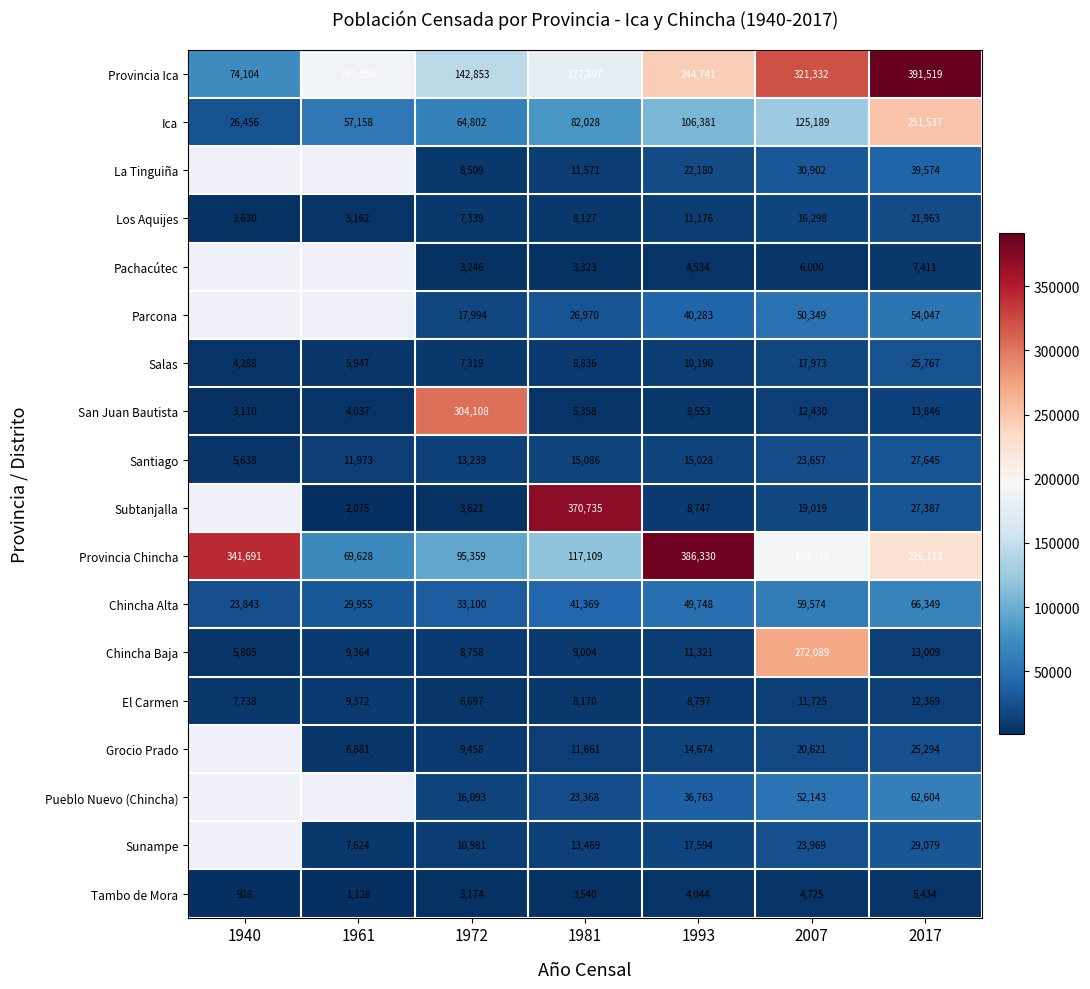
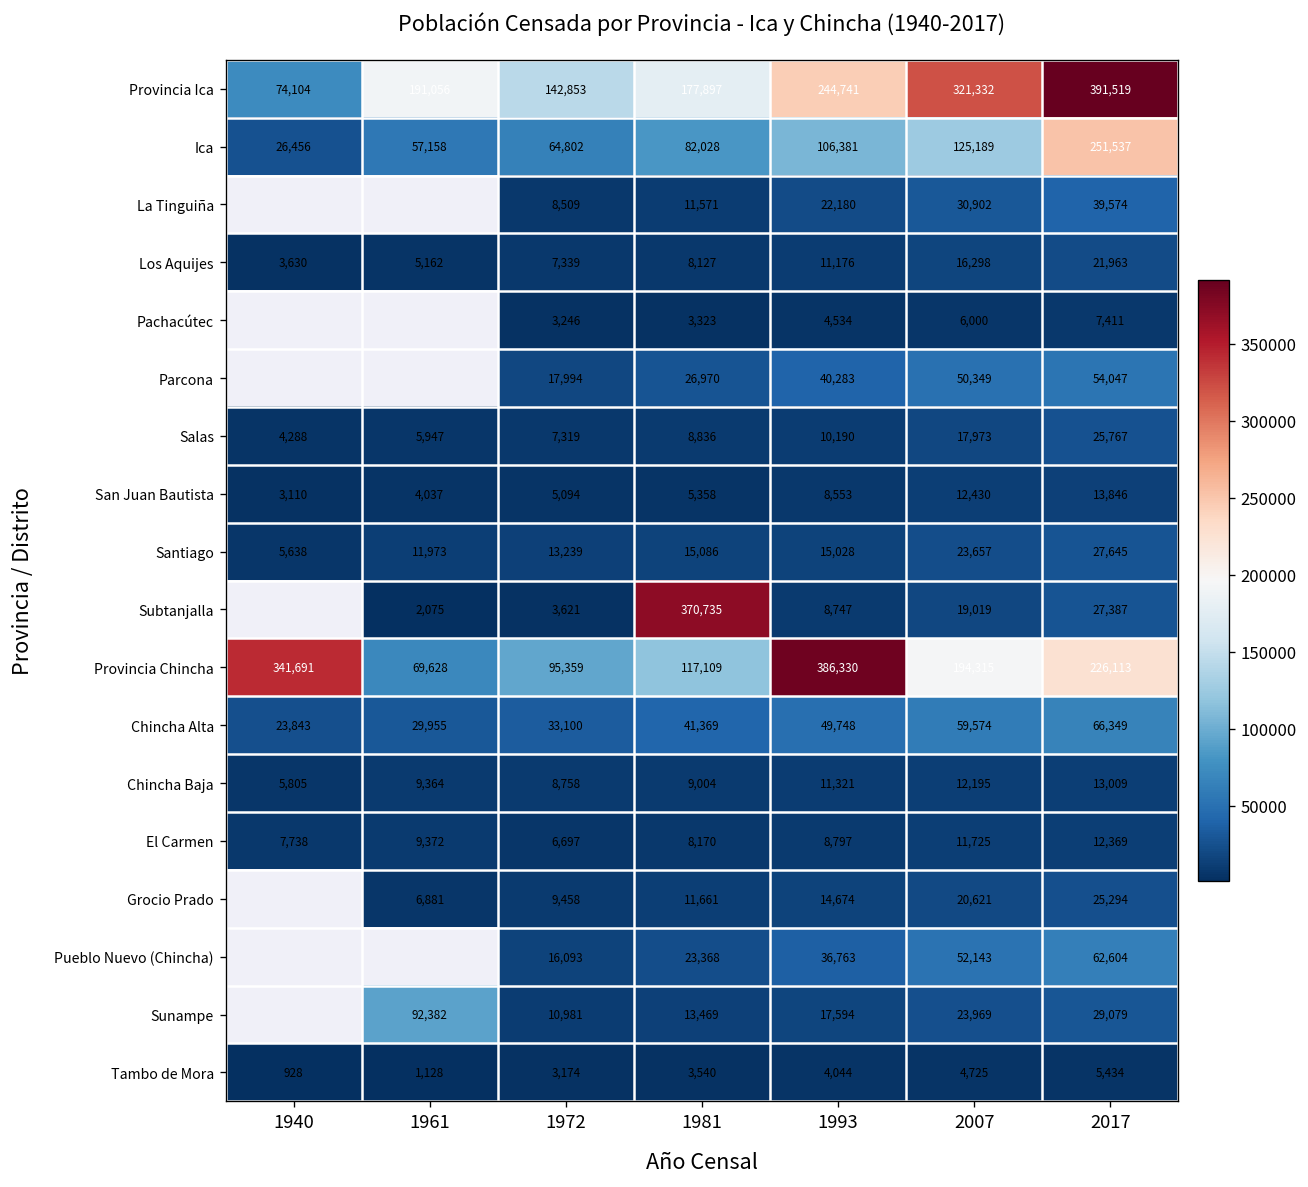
San Juan Bautista, 1972: 304,108 -> 5,094
Chincha Baja, 2007: 272,089 -> 12,195
Sunampe, 1961: 7,624 -> 92,382
